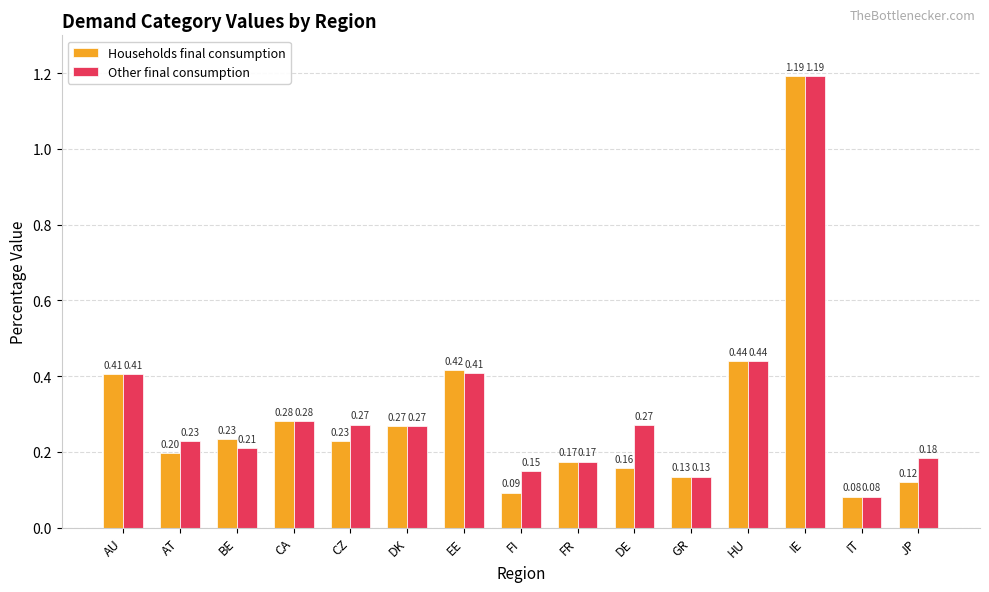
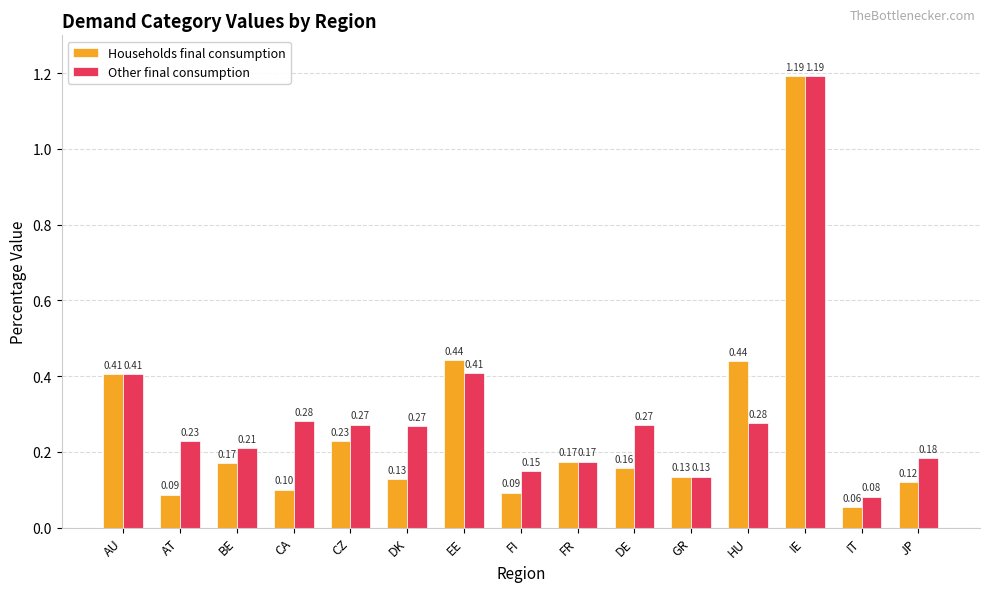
Households final consumption, AT: 0.20 -> 0.09
Households final consumption, BE: 0.23 -> 0.17
Households final consumption, CA: 0.28 -> 0.10
Households final consumption, DK: 0.27 -> 0.13
Households final consumption, EE: 0.42 -> 0.44
Other final consumption, HU: 0.44 -> 0.28
Households final consumption, IT: 0.08 -> 0.06
